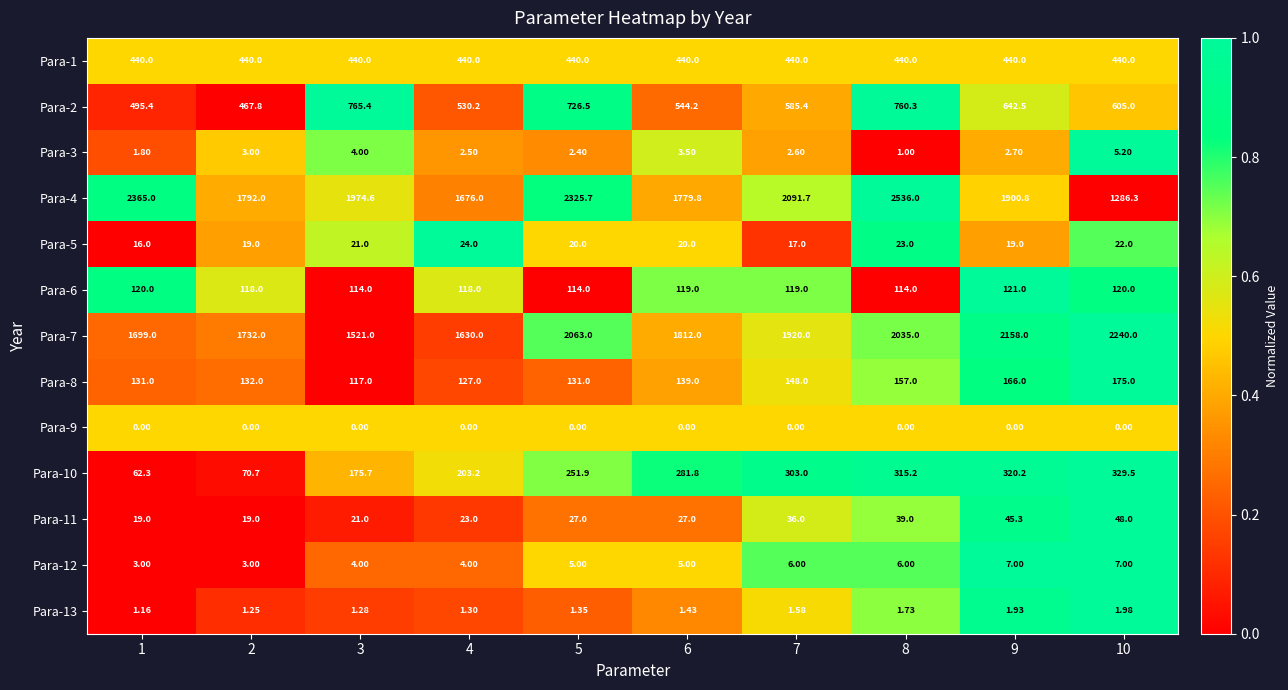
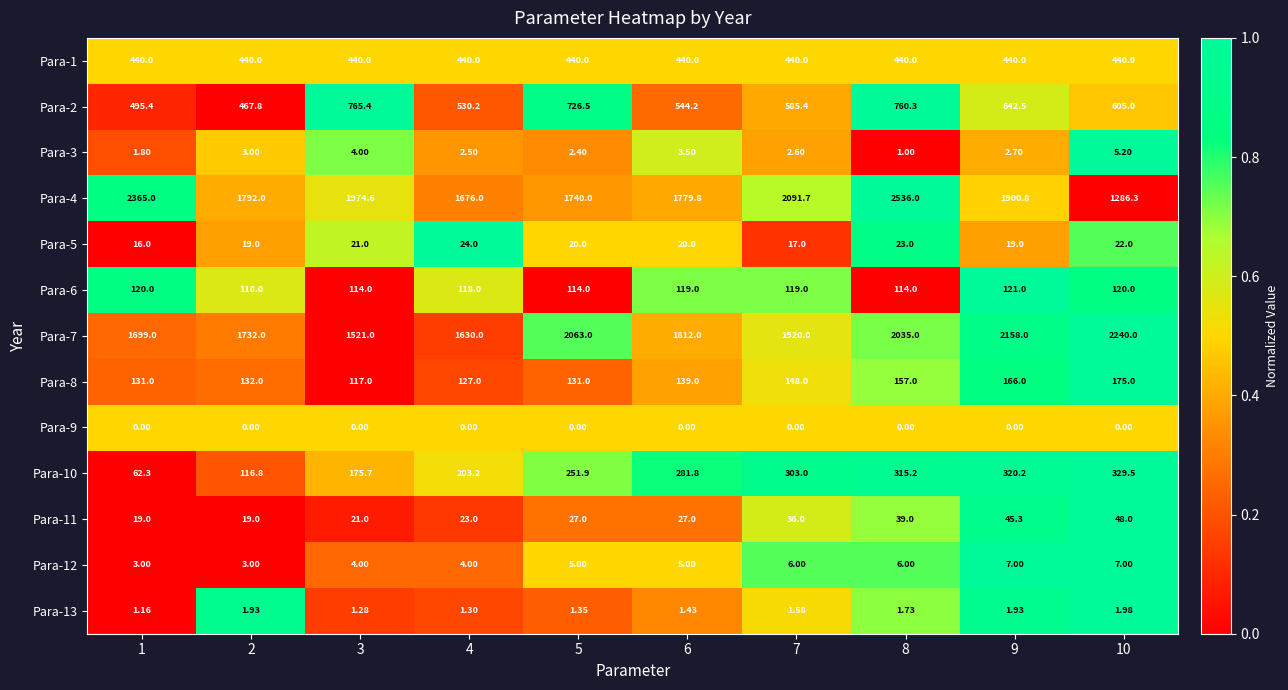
Para-4, 5: 2325.7 -> 1740.0
Para-10, 2: 70.7 -> 116.8
Para-13, 2: 1.25 -> 1.93
